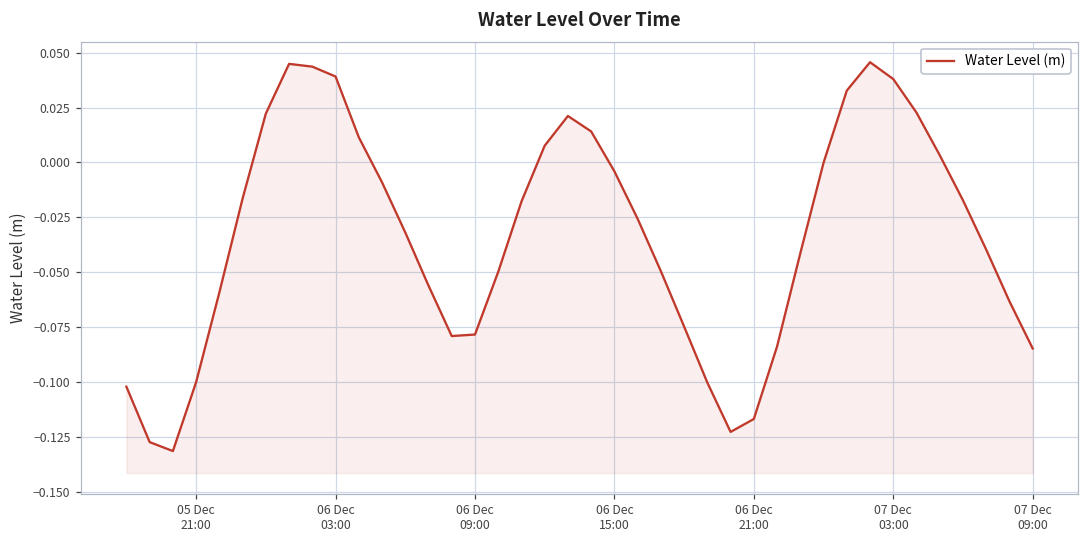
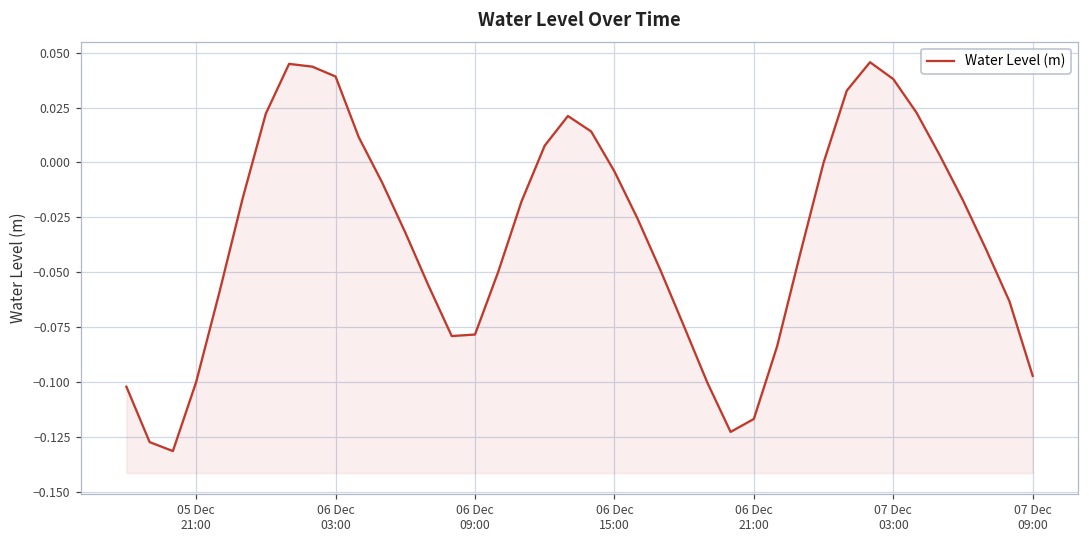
07 Dec 09:00: -0.085 -> -0.097
